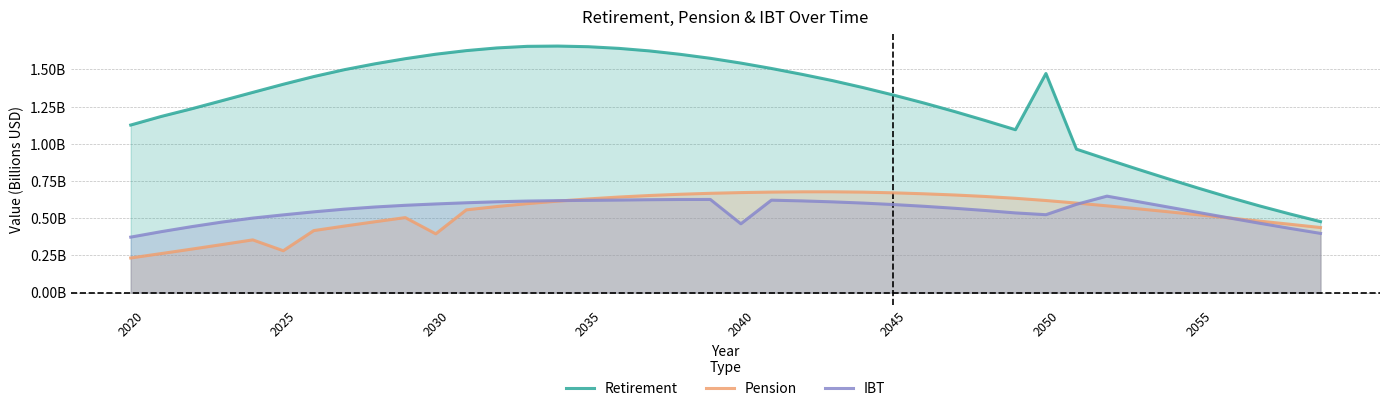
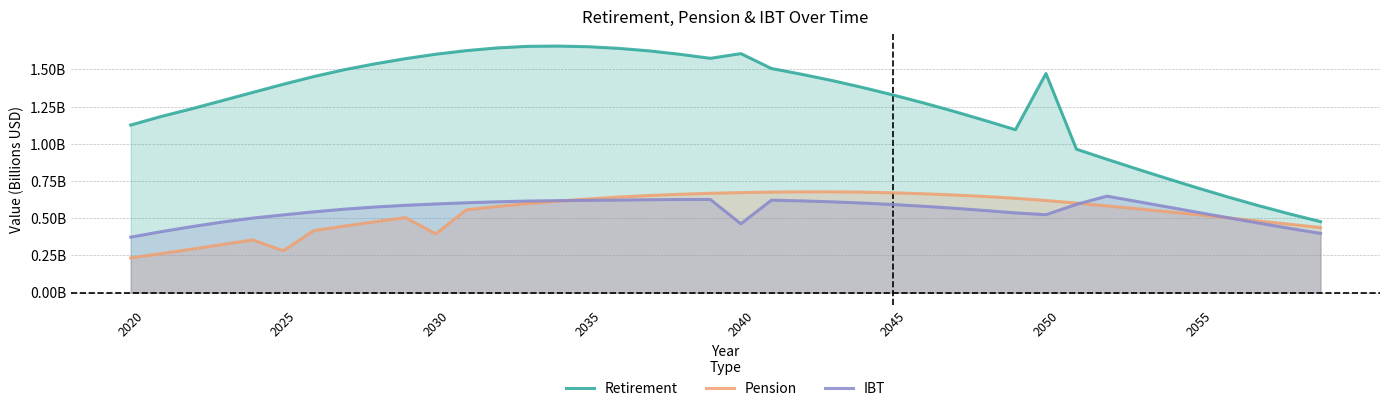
Retirement, 2040: 1540000000 -> 1610000000
